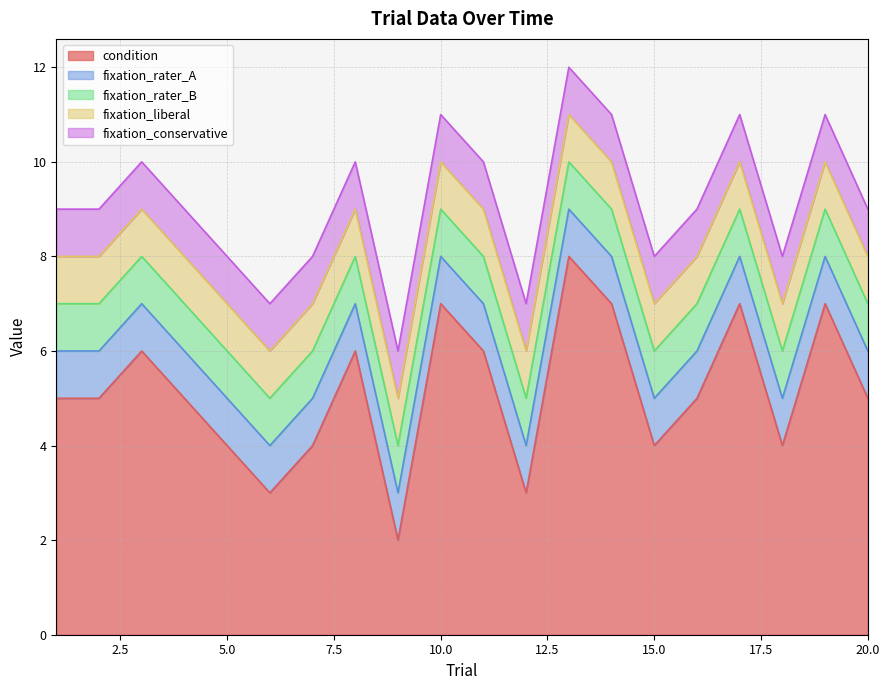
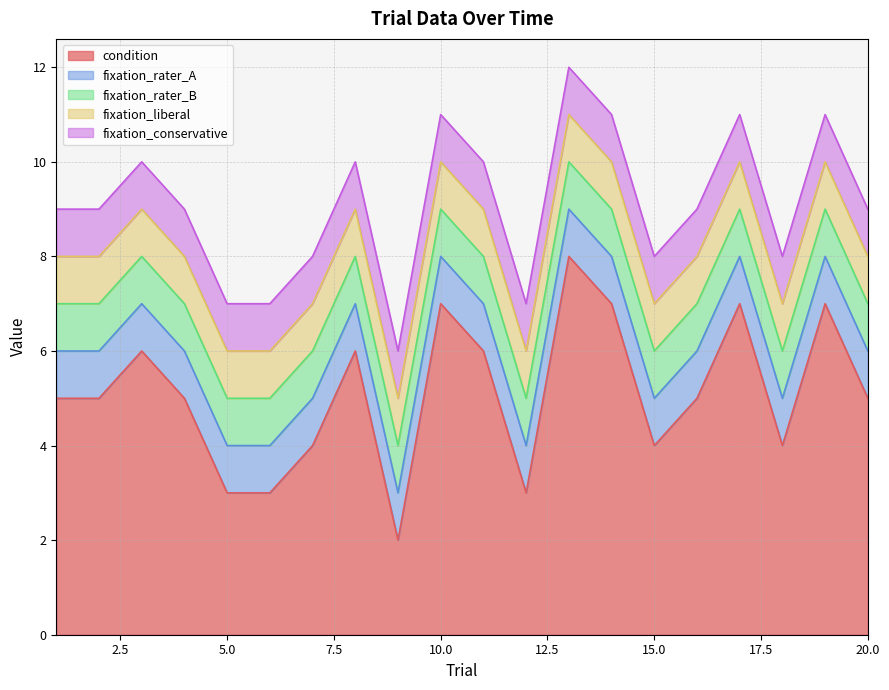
condition, 5.0: 4 -> 3
